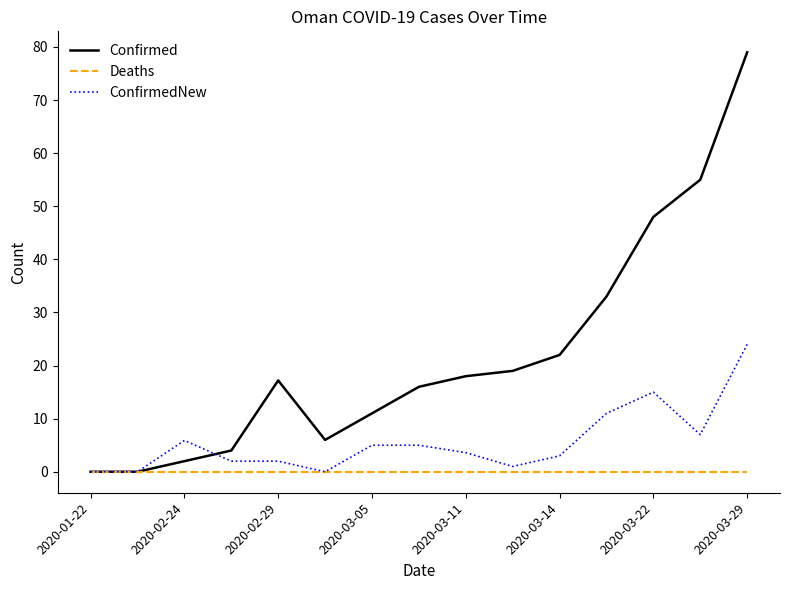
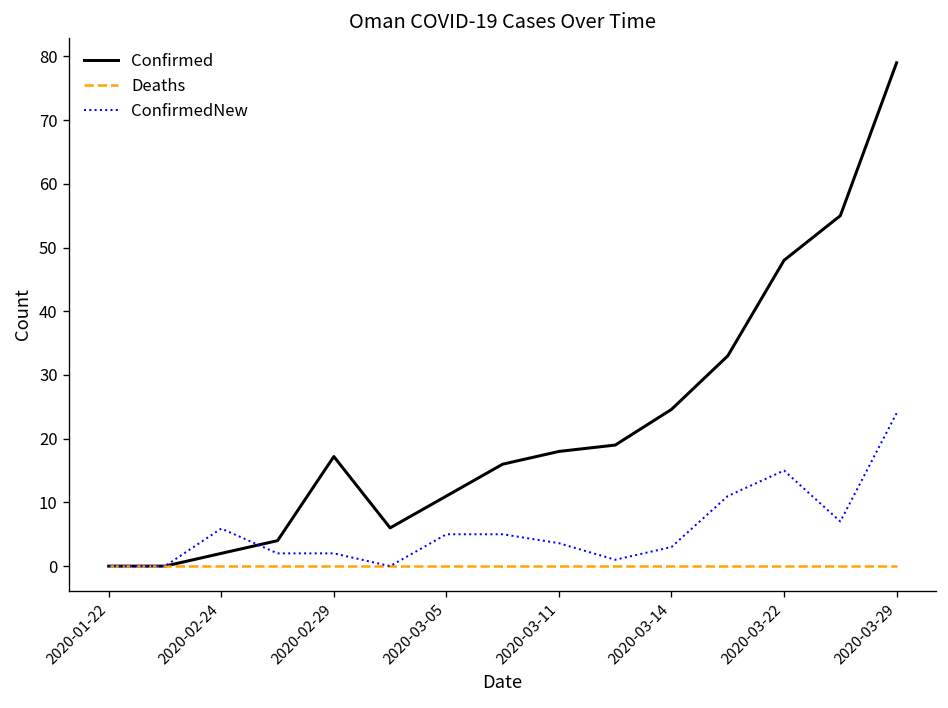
Confirmed, 2020-03-14: 22 -> 25
